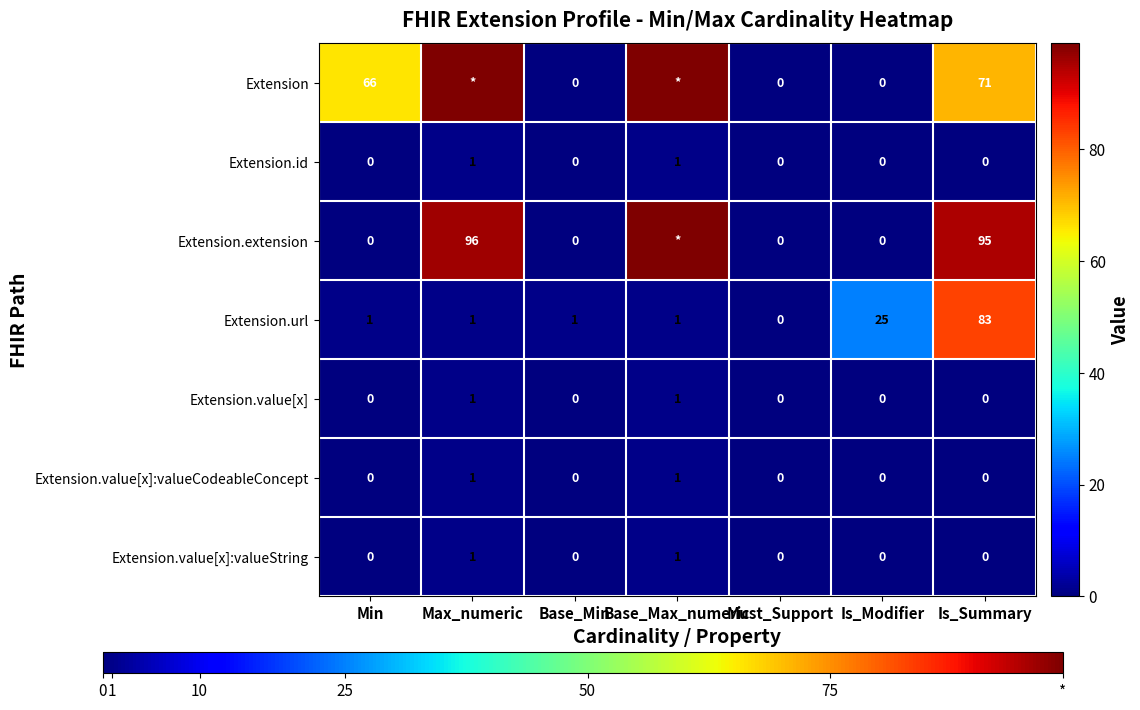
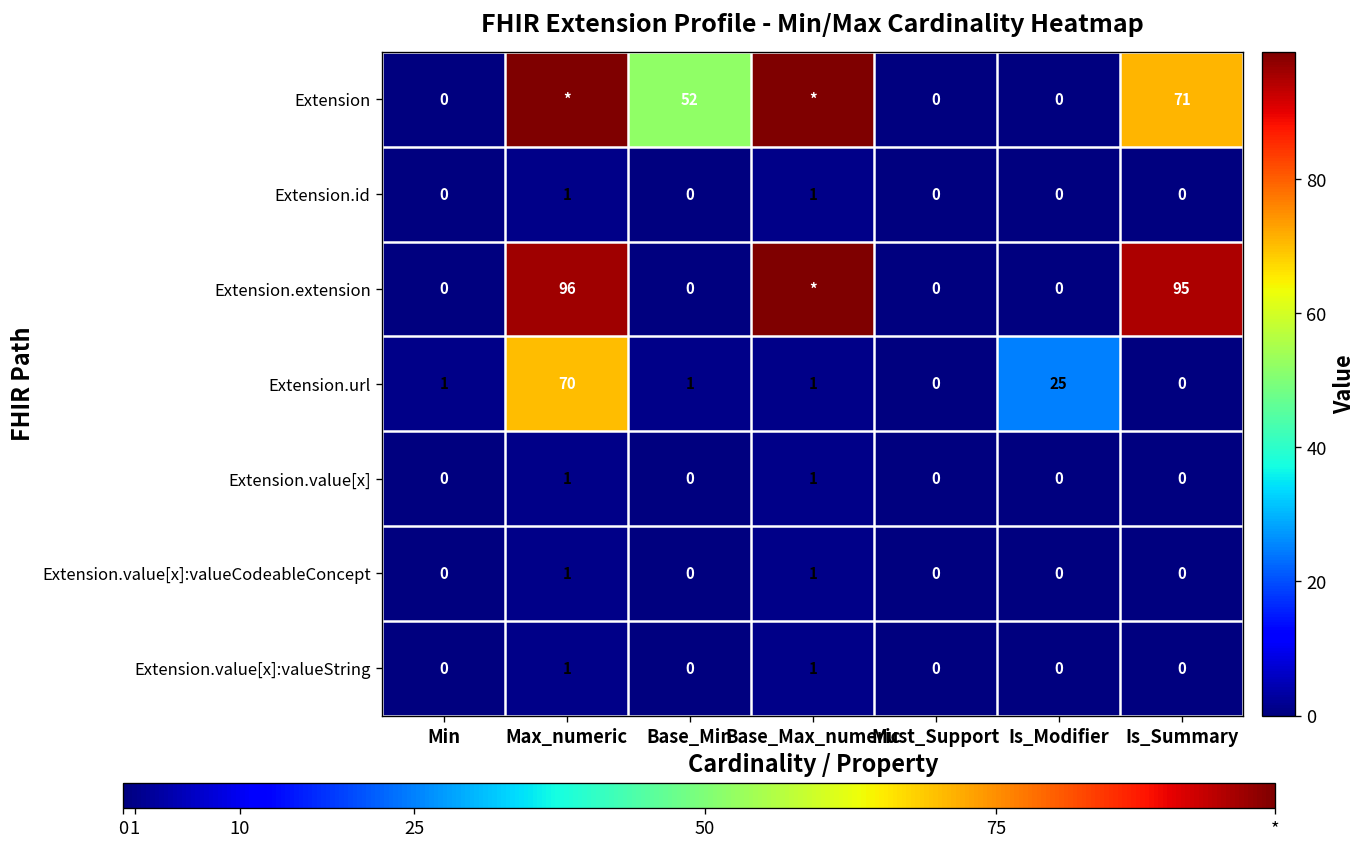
Extension, Min: 66 -> 0
Extension, Base_Min: 0 -> 52
Extension.url, Max_numeric: 1 -> 70
Extension.url, Is_Summary: 83 -> 0
